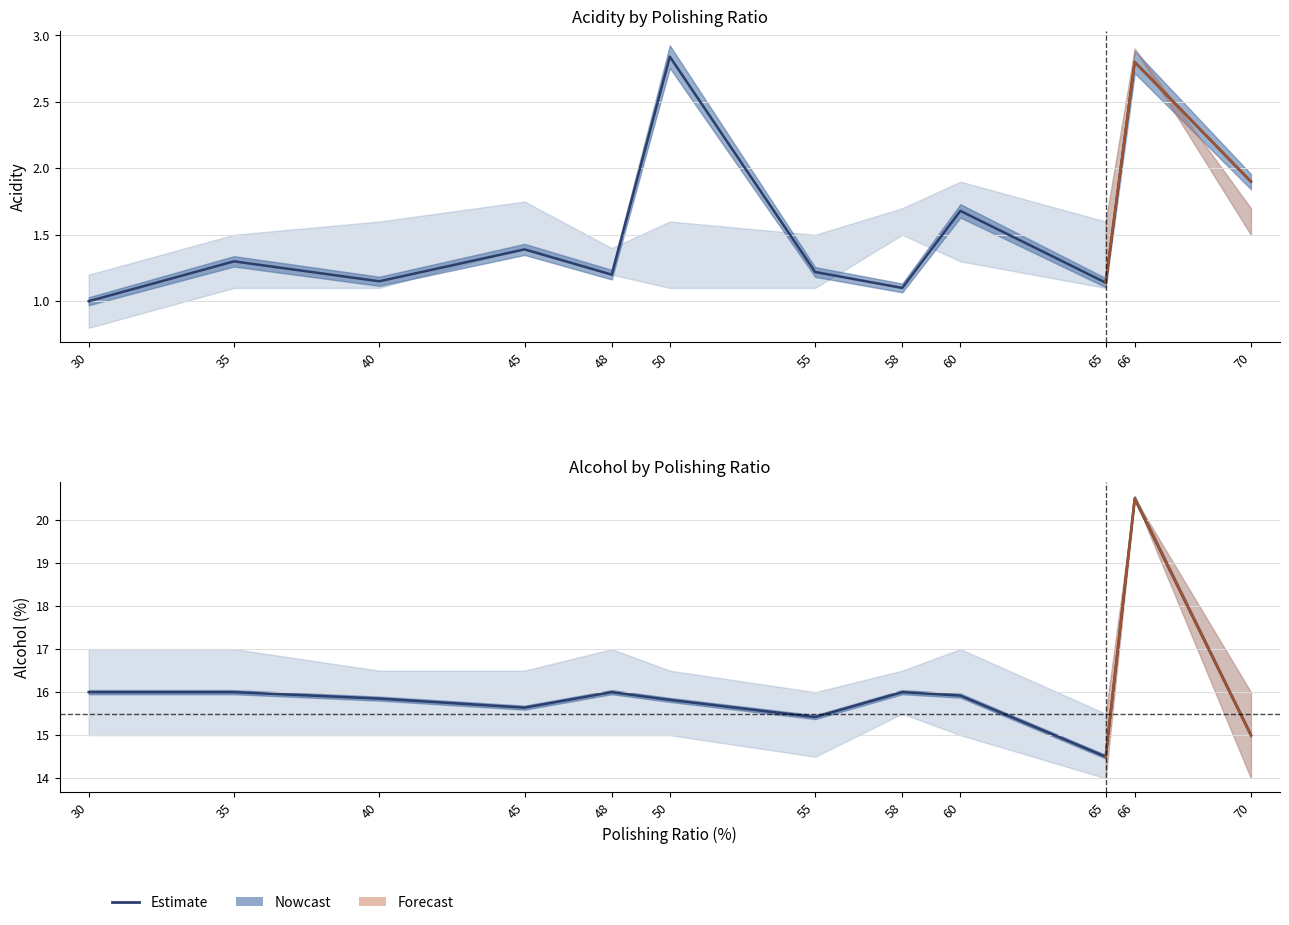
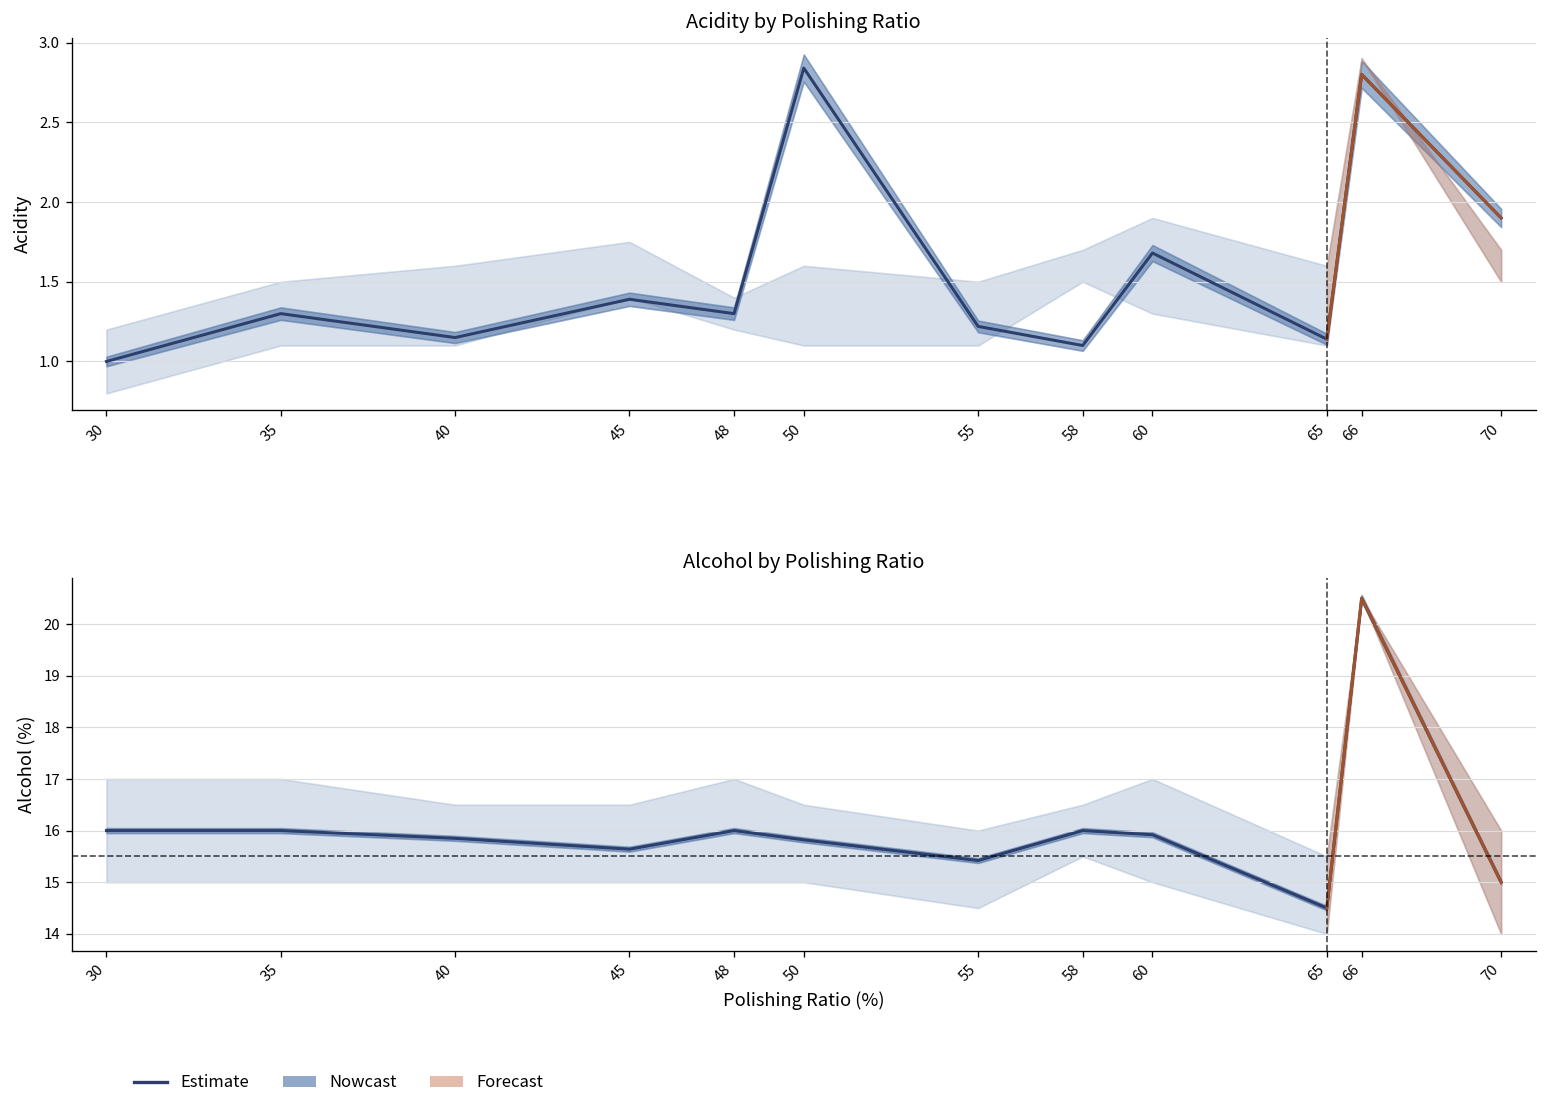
Acidity by Polishing Ratio, Estimate, 48: 1.2 -> 1.3
